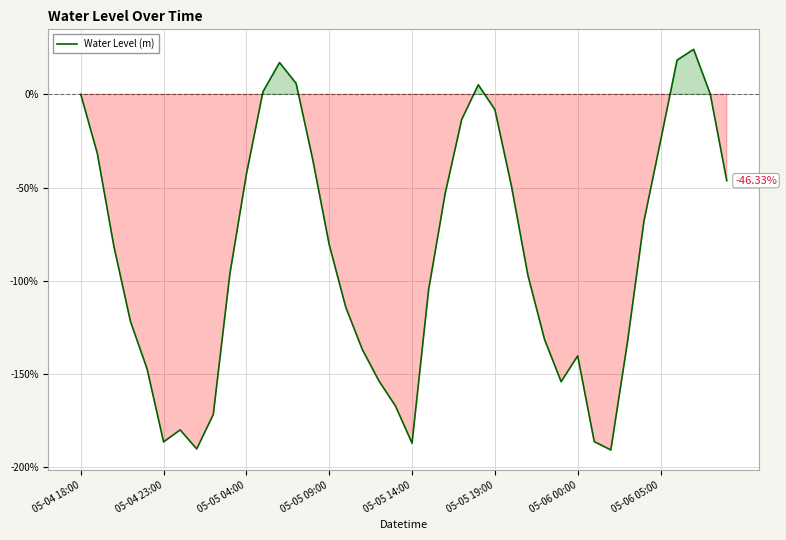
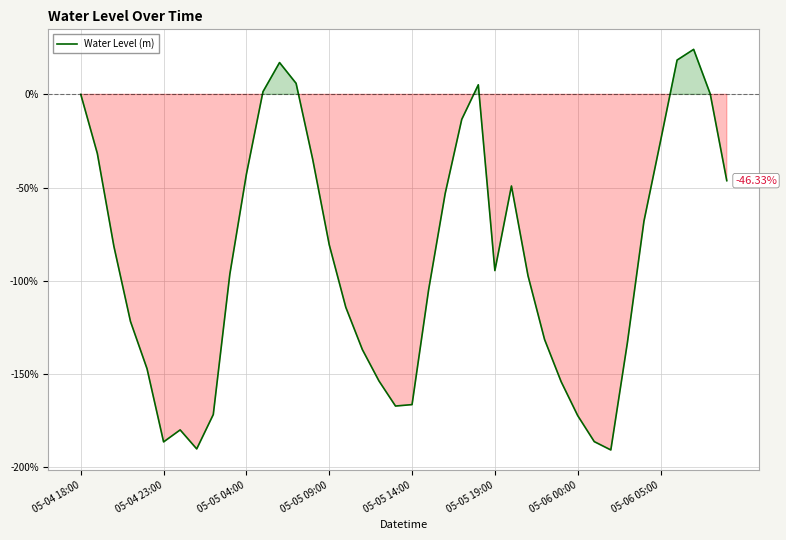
05-05 14:00: -187% -> -167%
05-05 19:00: -8% -> -95%
05-06 00:00: -140% -> -172%
